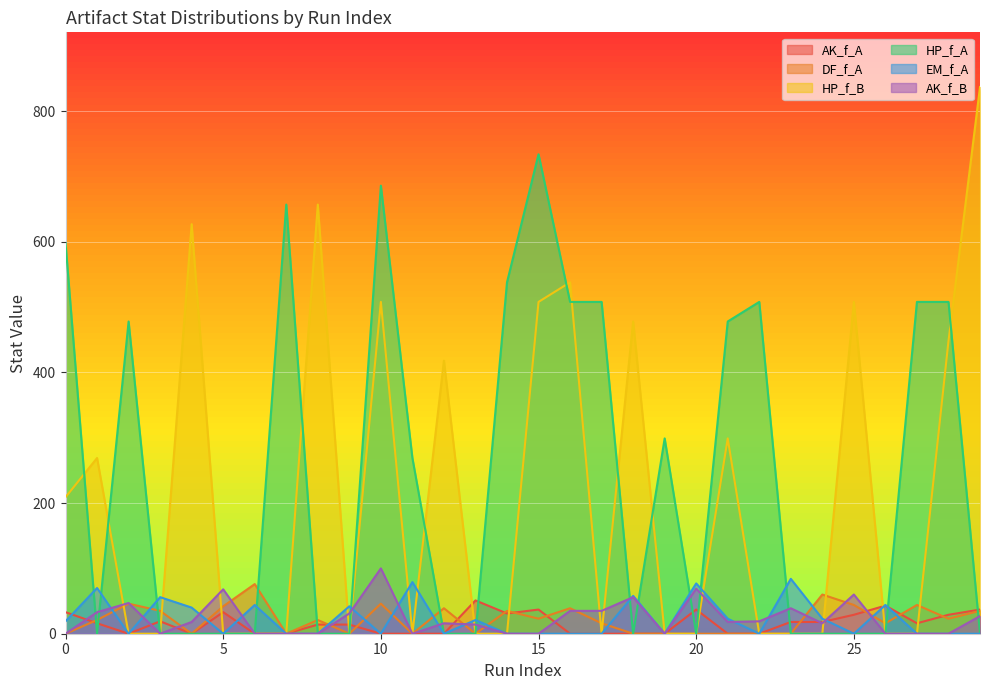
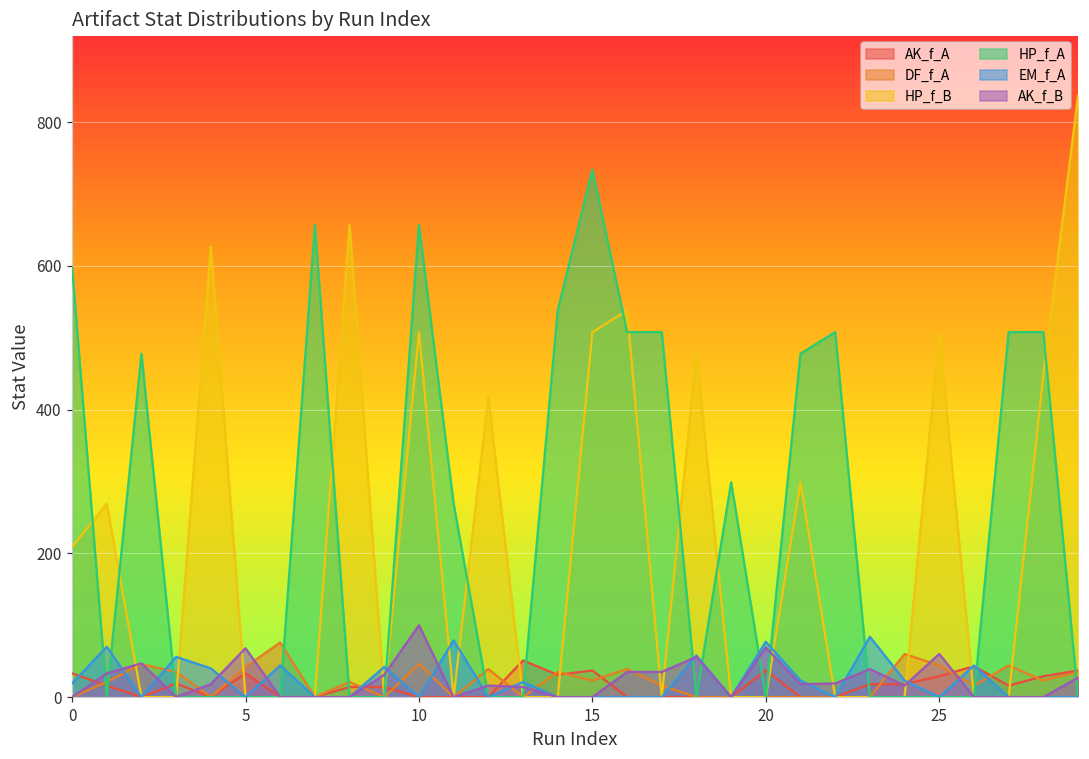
HP_f_A, 10: 690 -> 660
